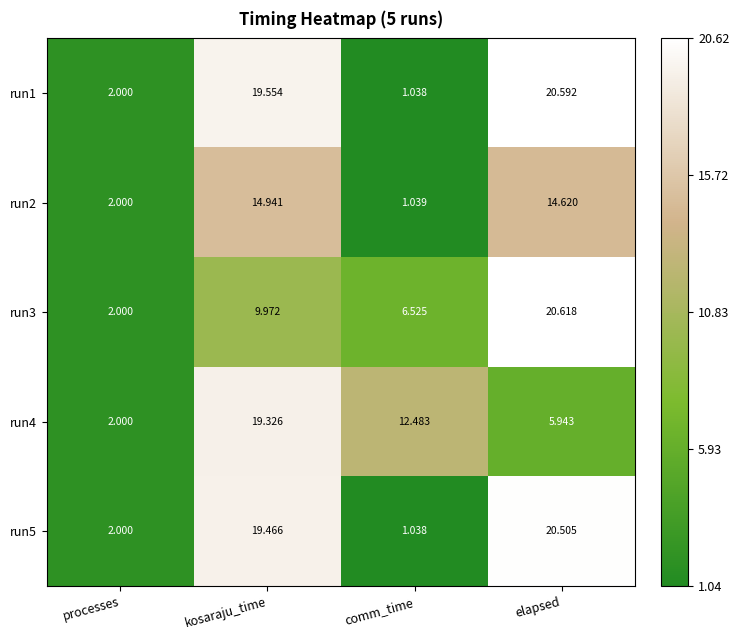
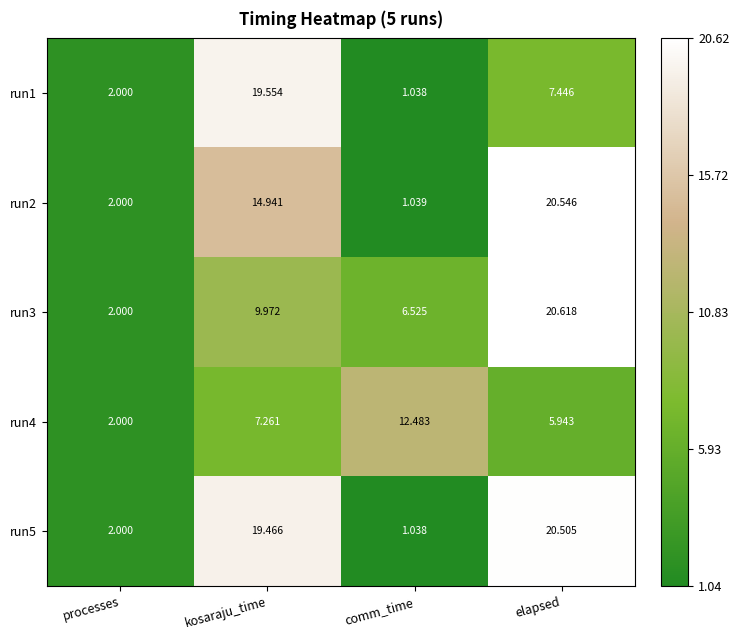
run1, elapsed: 20.592 -> 7.446
run2, elapsed: 14.620 -> 20.546
run4, kosaraju_time: 19.326 -> 7.261
